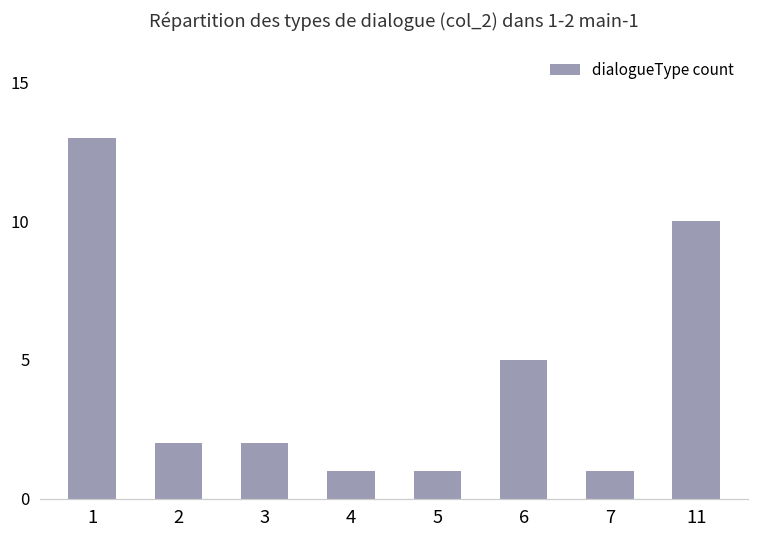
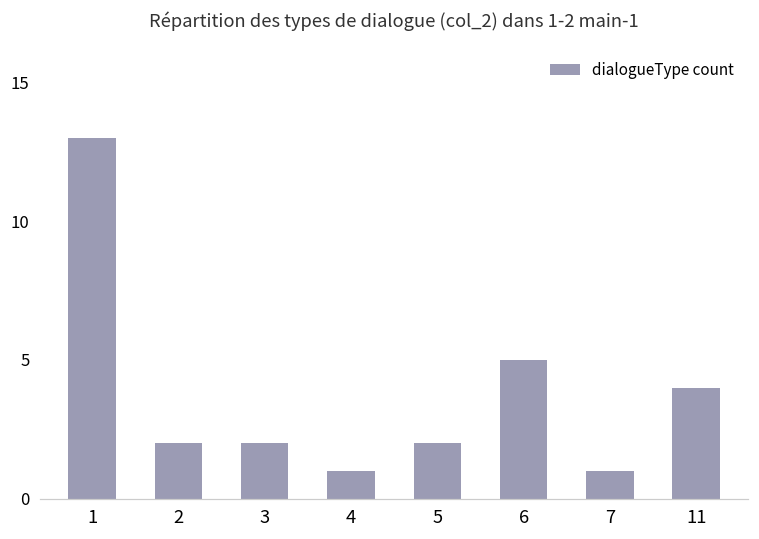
5: 1 -> 2
11: 10 -> 4
